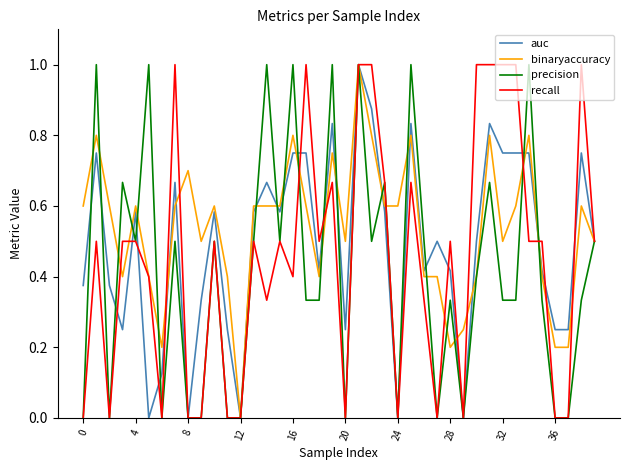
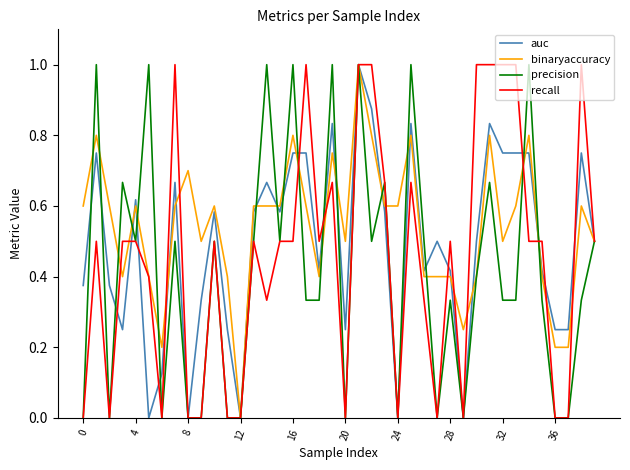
auc, 4: 0.58 -> 0.62
recall, 16: 0.4 -> 0.5
binaryaccuracy, 28: 0.2 -> 0.4
